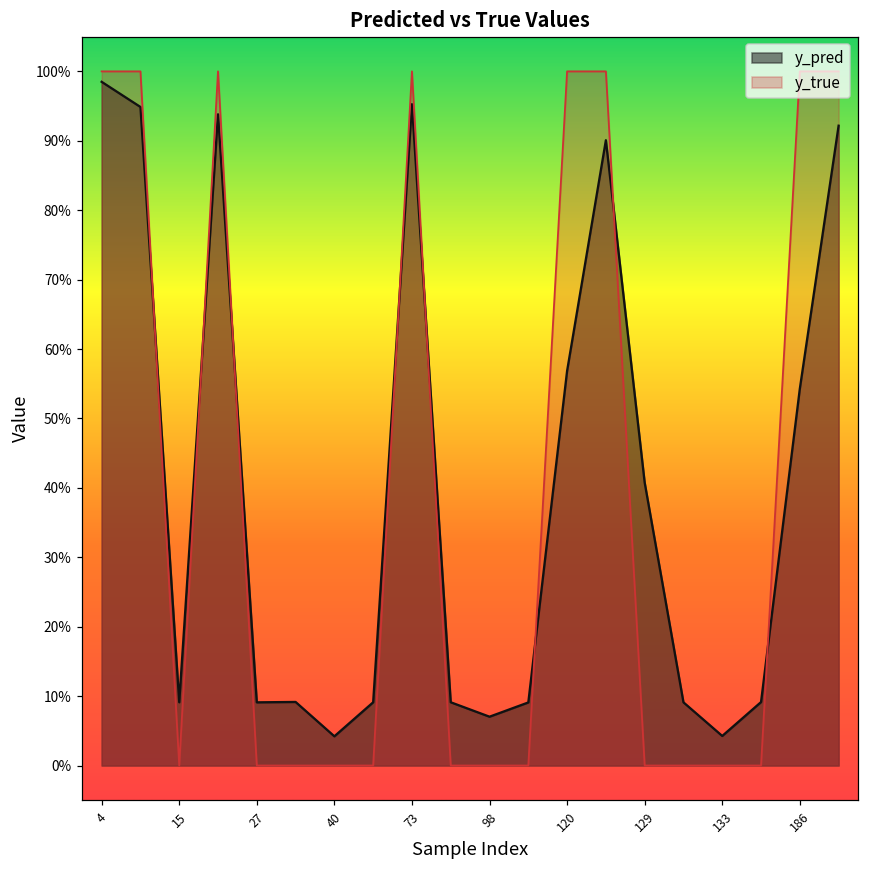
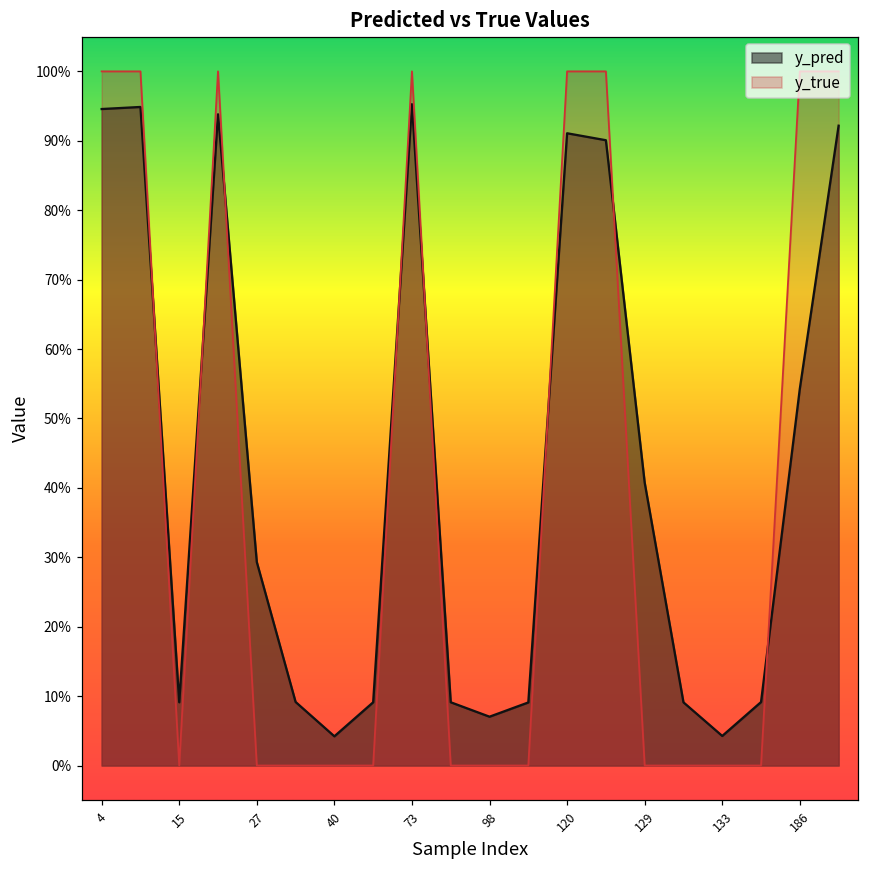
y_pred, 4: 98% -> 95%
y_pred, 27: 9% -> 29%
y_pred, 120: 57% -> 91%
